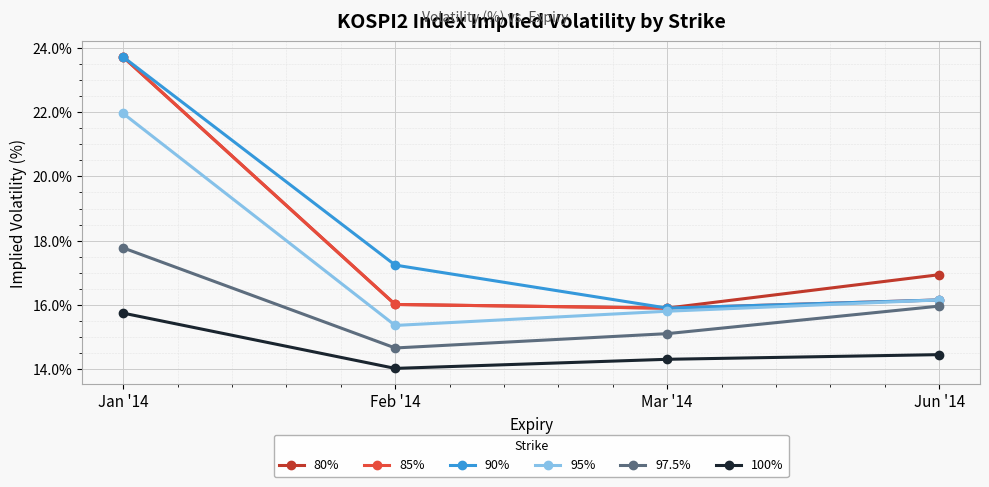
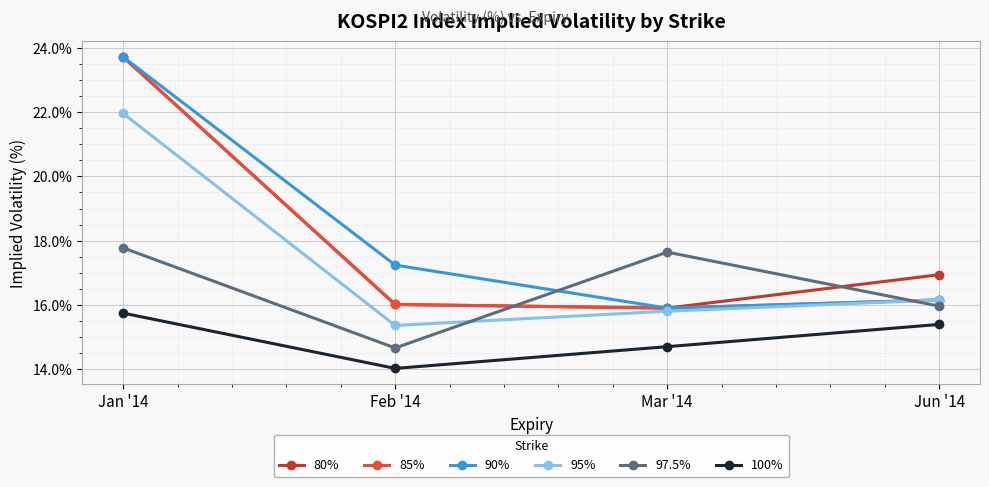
97.5%, Mar '14: 15.1% -> 17.6%
100%, Mar '14: 14.3% -> 14.7%
100%, Jun '14: 14.5% -> 15.4%
